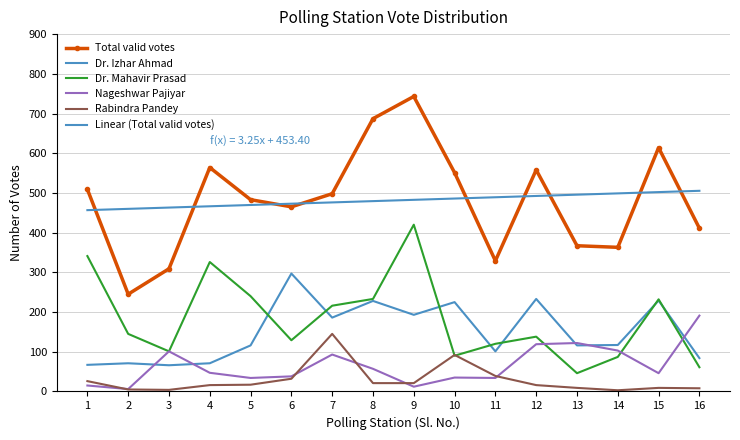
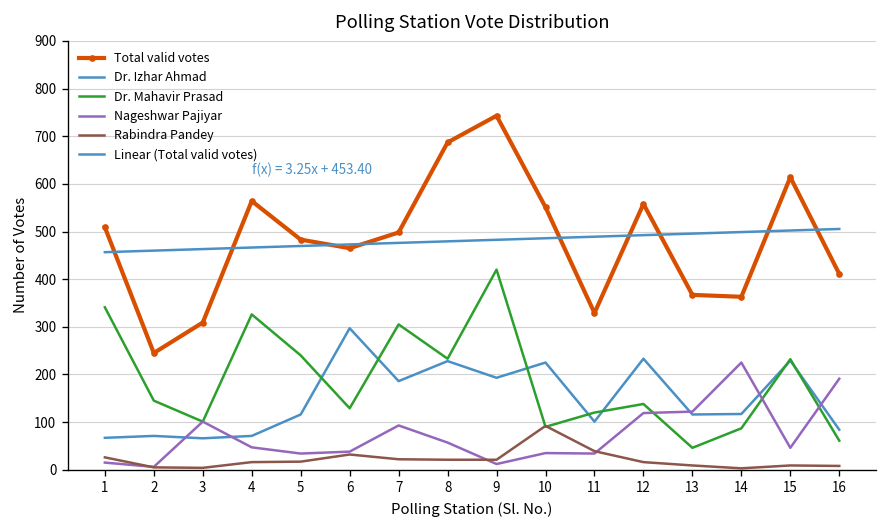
Dr. Mahavir Prasad, 7: 220 -> 310
Rabindra Pandey, 7: 150 -> 20
Nageshwar Pajiyar, 14: 100 -> 230
